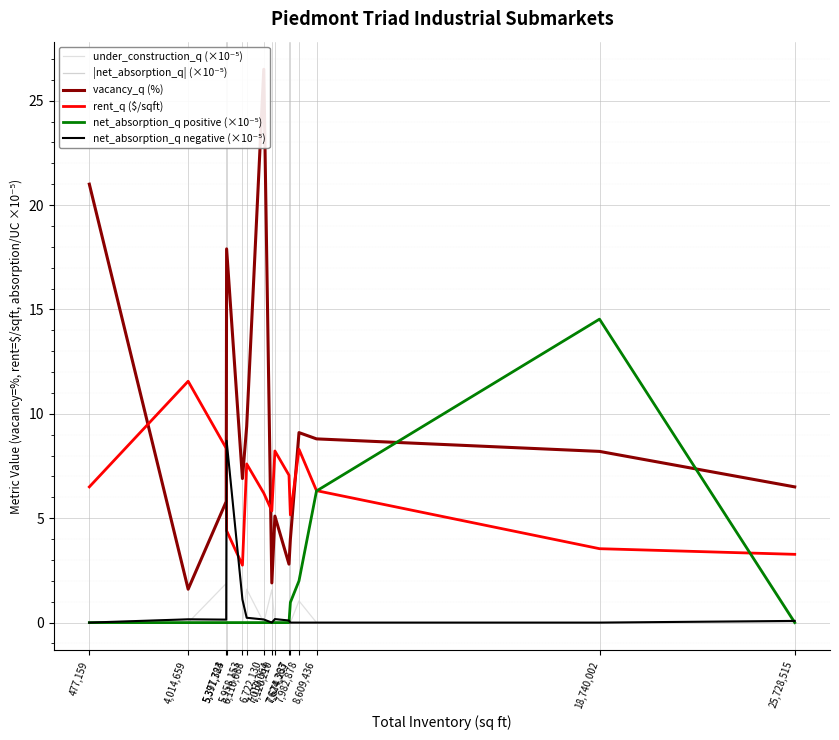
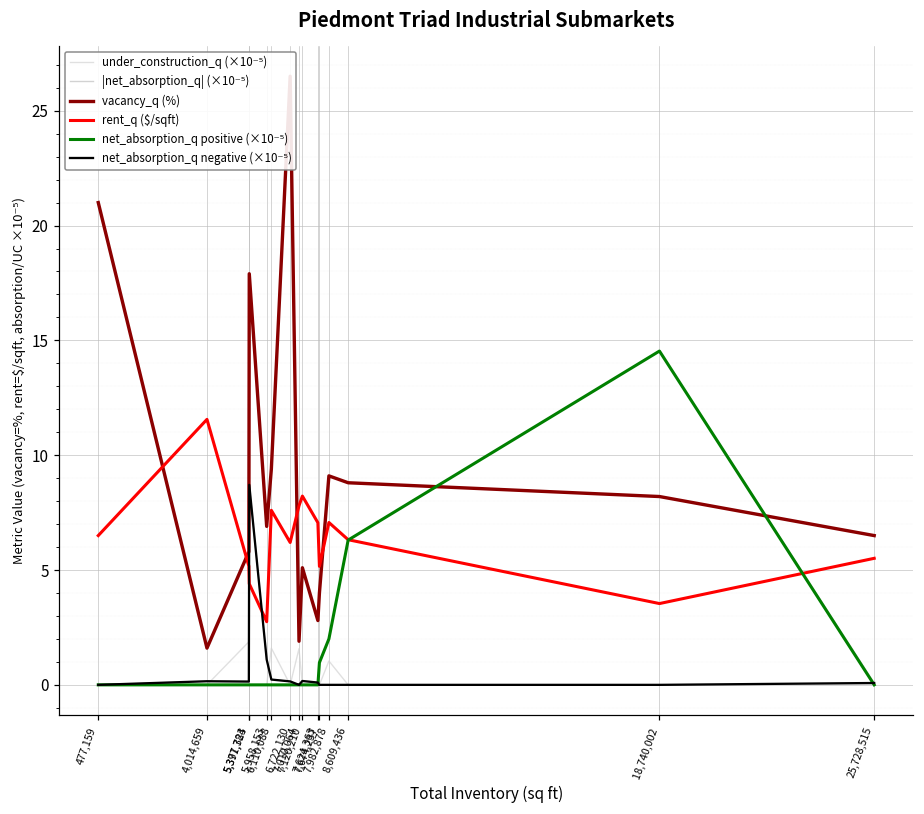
rent_q ($/sqft), 5,377,784: 8.4 -> 5.2
rent_q ($/sqft), 7,010,064: 5.4 -> 7.8
rent_q ($/sqft), 7,982,878: 8.3 -> 7.1
rent_q ($/sqft), 25,728,515: 3.3 -> 5.5
